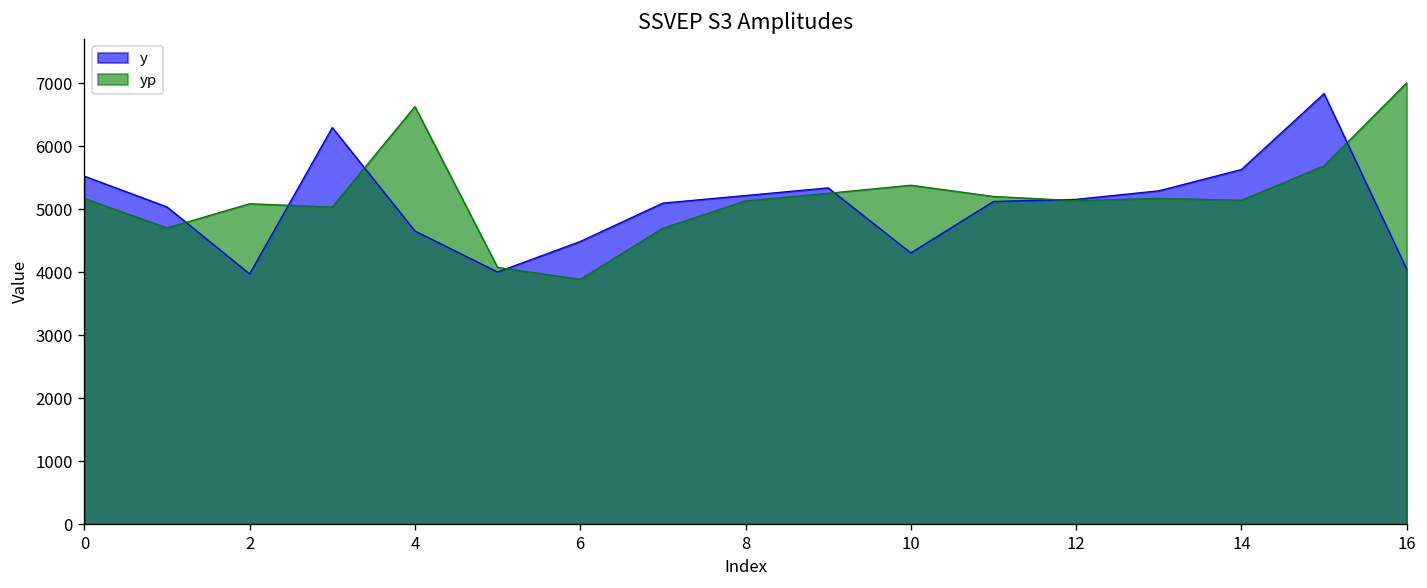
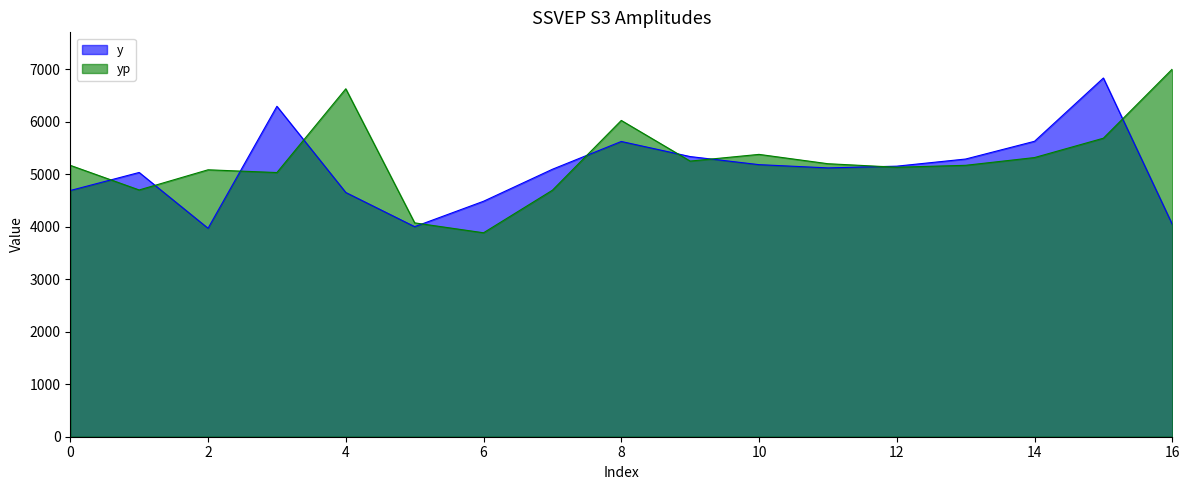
y, 0: 5500 -> 4700
y, 8: 5200 -> 5600
yp, 8: 5100 -> 6000
y, 10: 4300 -> 5200
yp, 14: 5100 -> 5300
